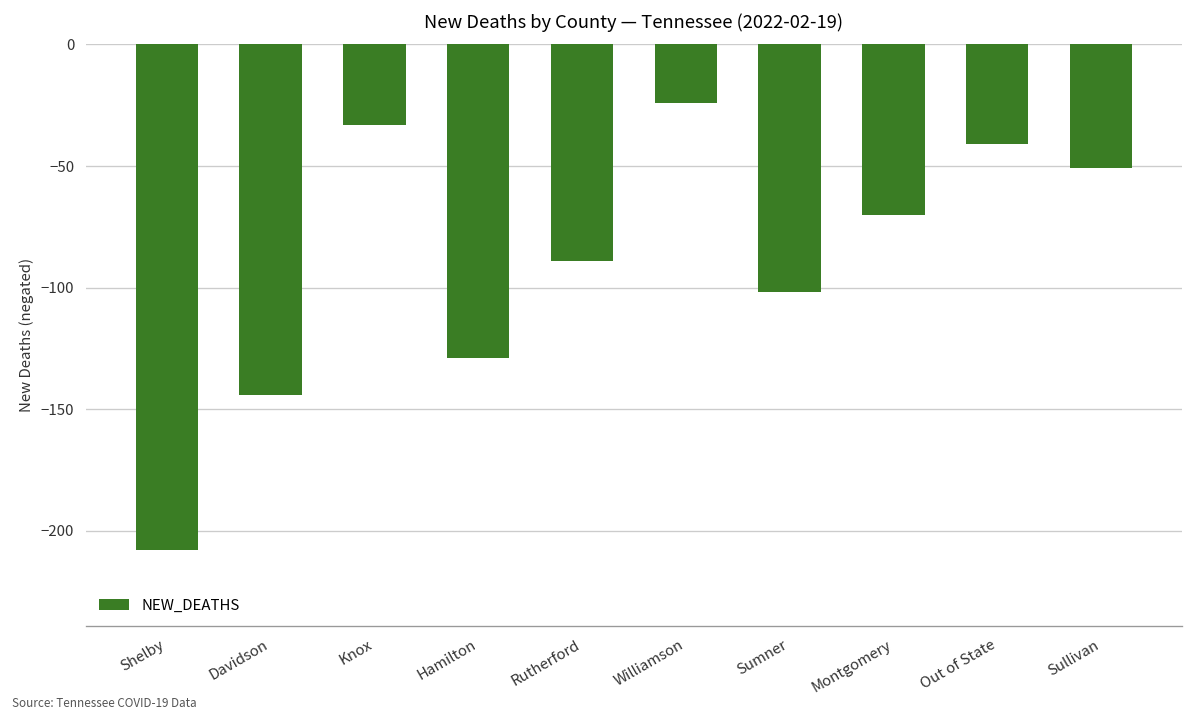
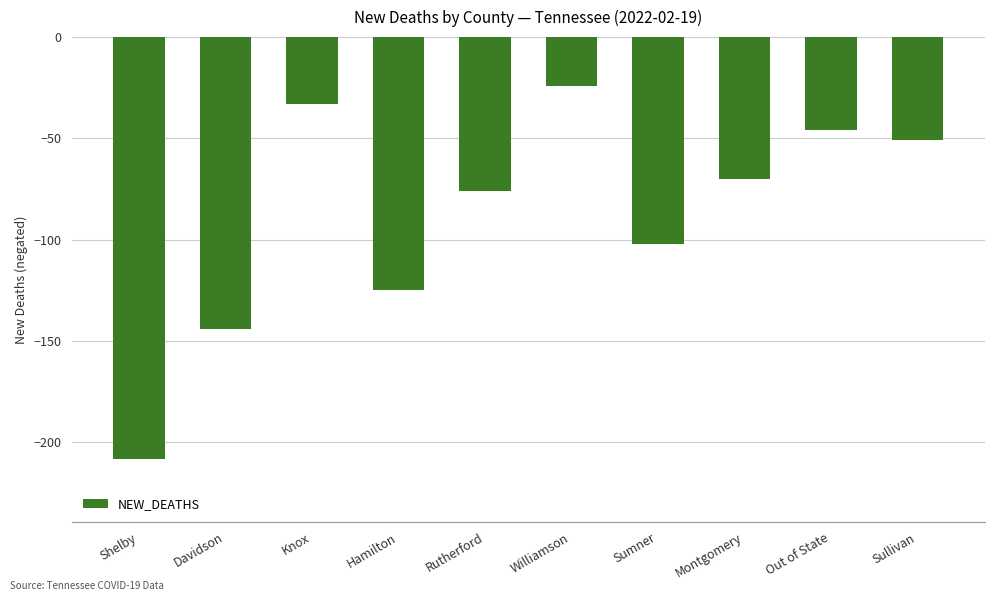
Hamilton: -129 -> -125
Rutherford: -89 -> -76
Out of State: -41 -> -46
